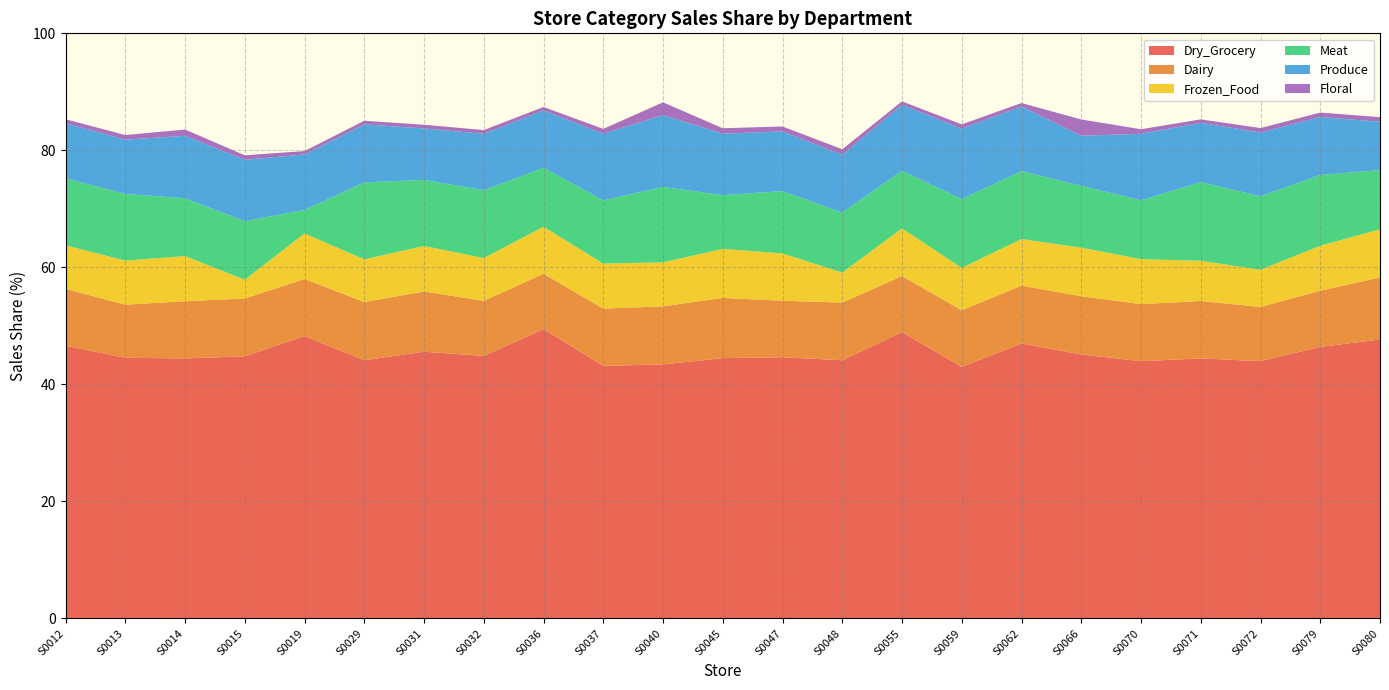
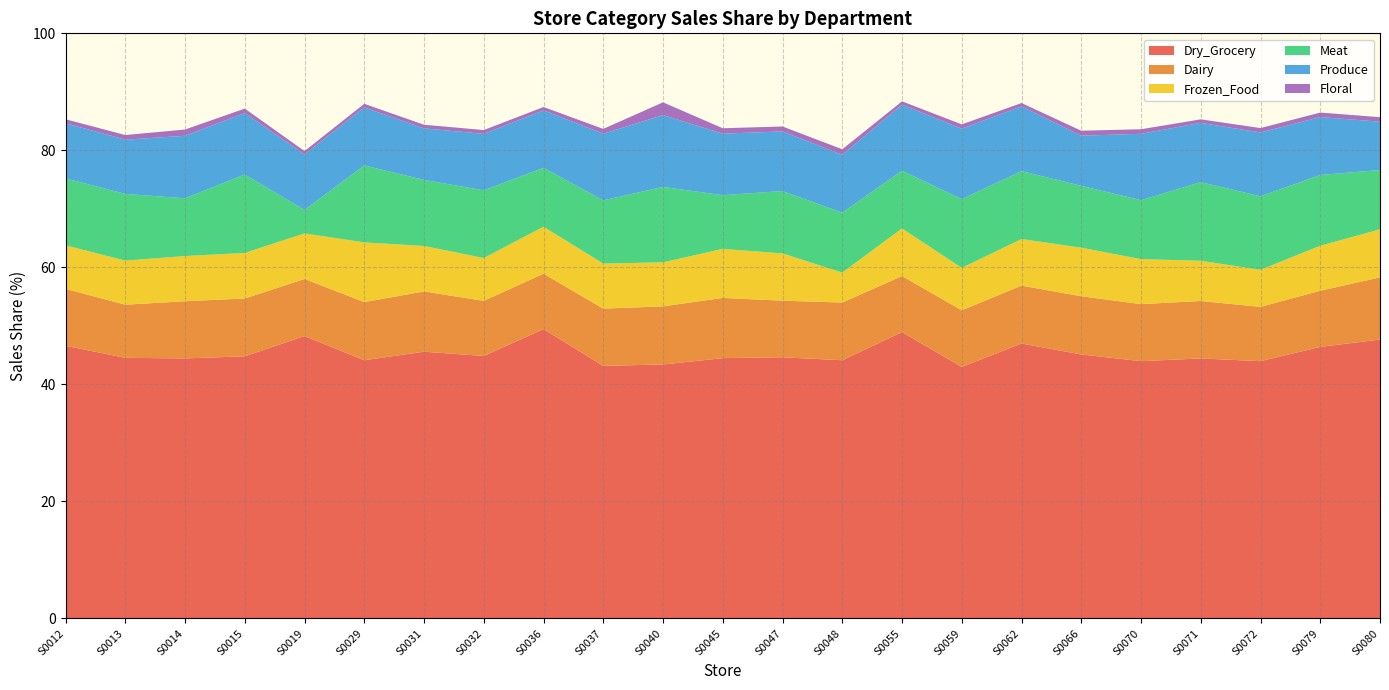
Frozen_Food, S0015: 3 -> 8
Meat, S0015: 10 -> 13
Frozen_Food, S0029: 7 -> 10
Floral, S0066: 3 -> 1
